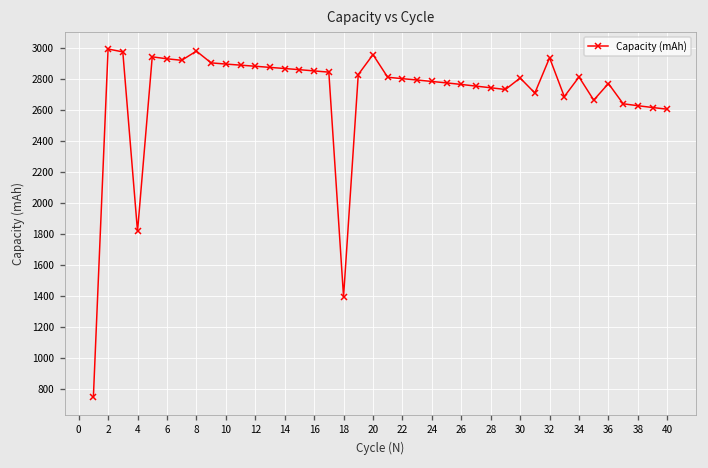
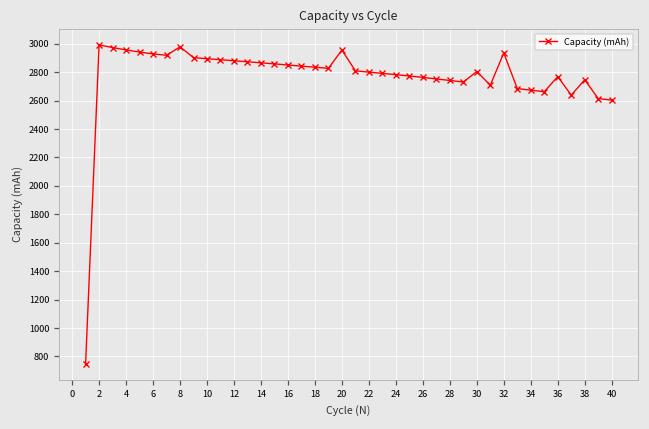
4: 1820 -> 2960
18: 1390 -> 2840
34: 2810 -> 2670
38: 2630 -> 2750
